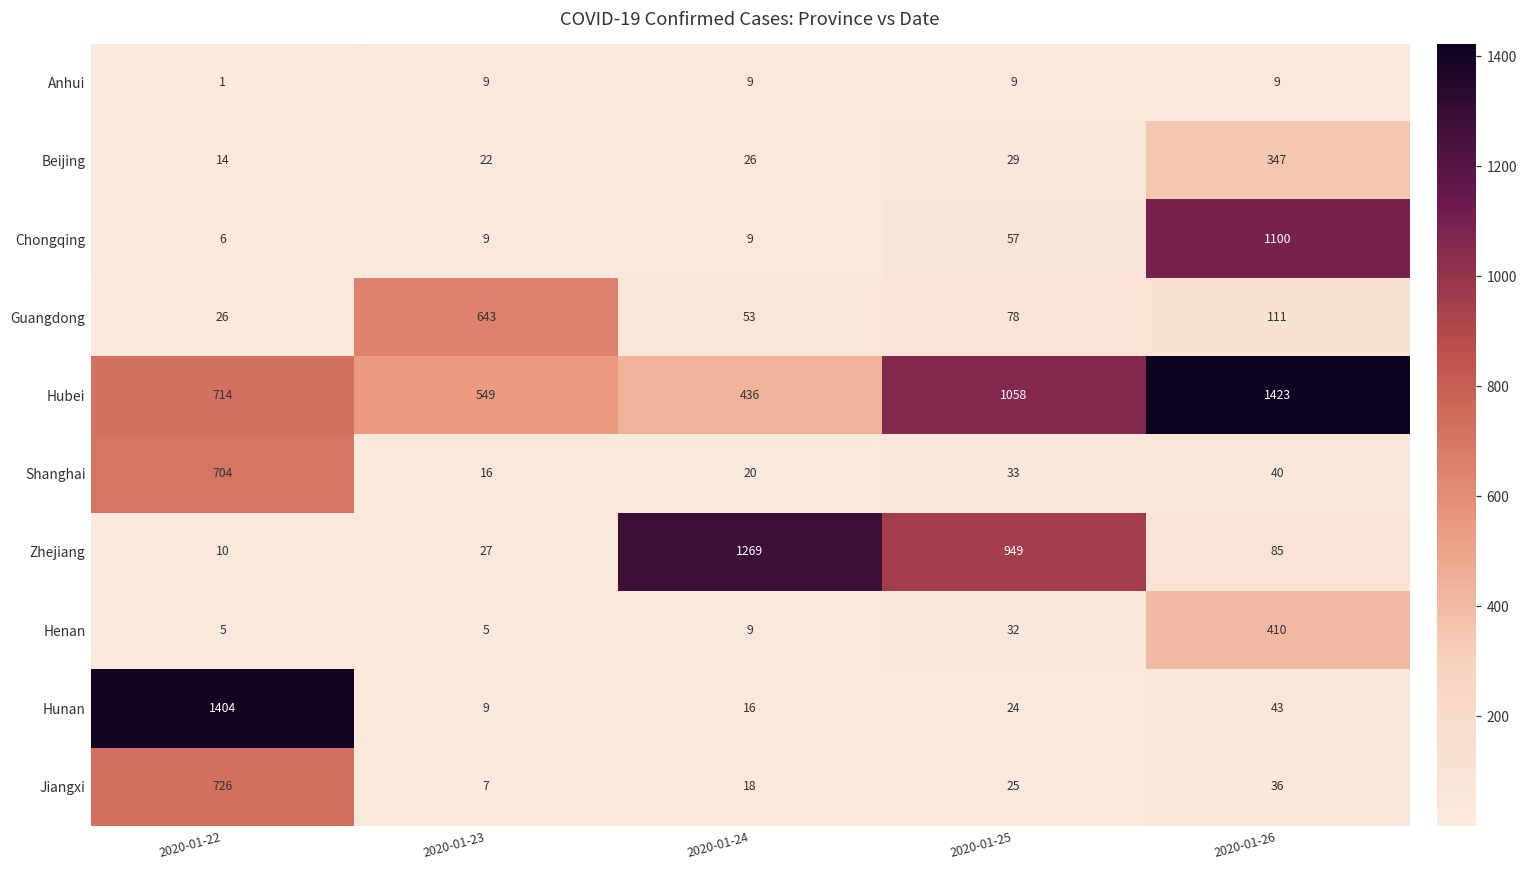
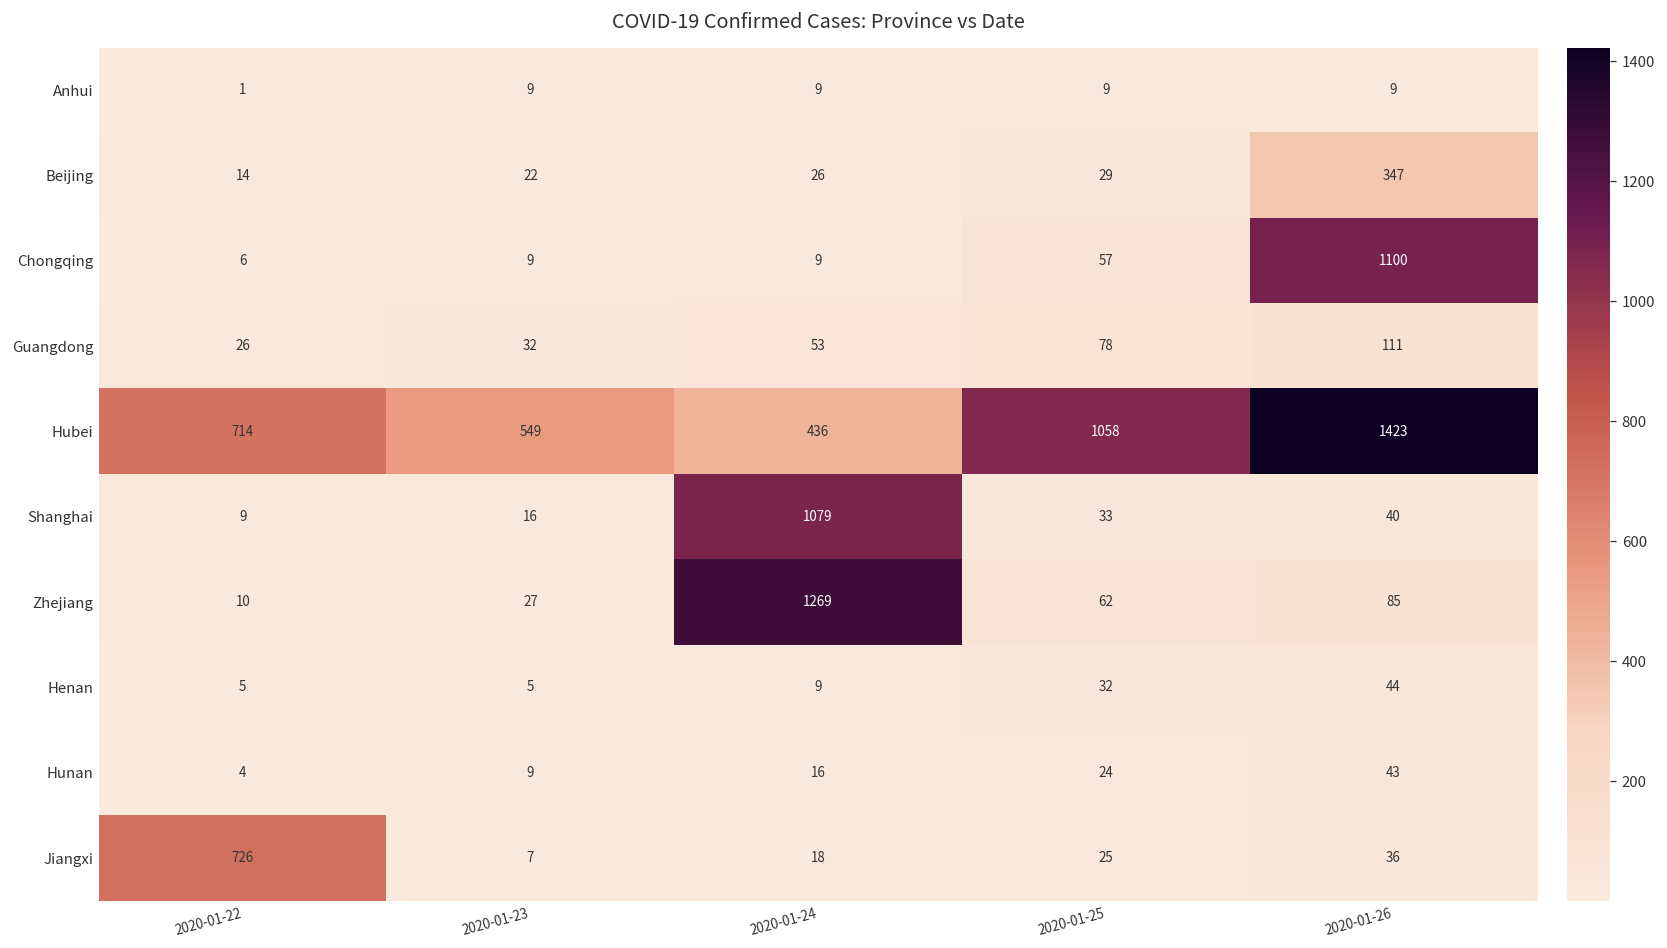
Guangdong, 2020-01-23: 643 -> 32
Shanghai, 2020-01-22: 704 -> 9
Shanghai, 2020-01-24: 20 -> 1079
Zhejiang, 2020-01-25: 949 -> 62
Henan, 2020-01-26: 410 -> 44
Hunan, 2020-01-22: 1404 -> 4
